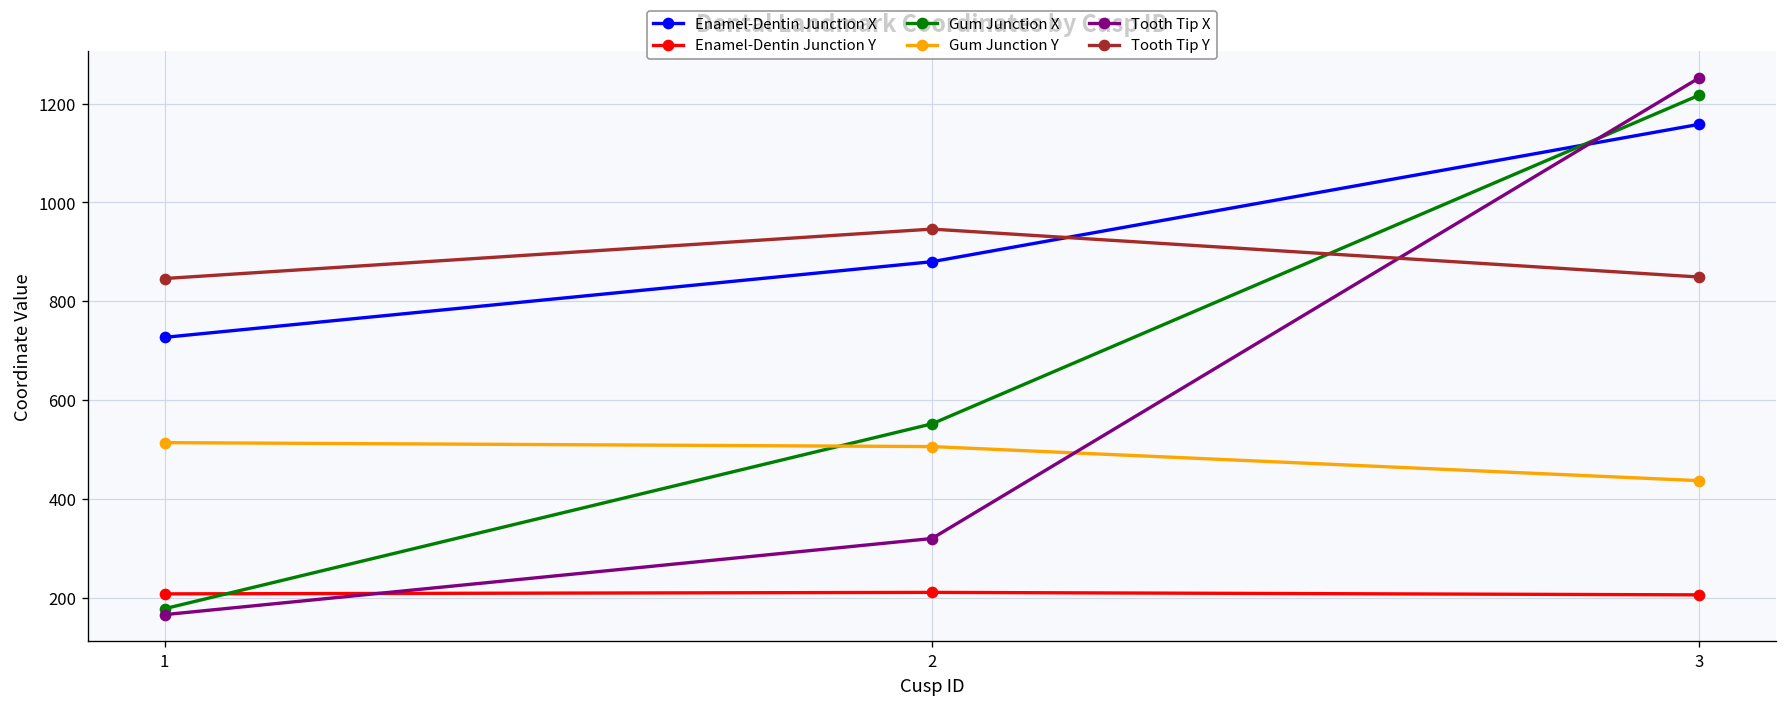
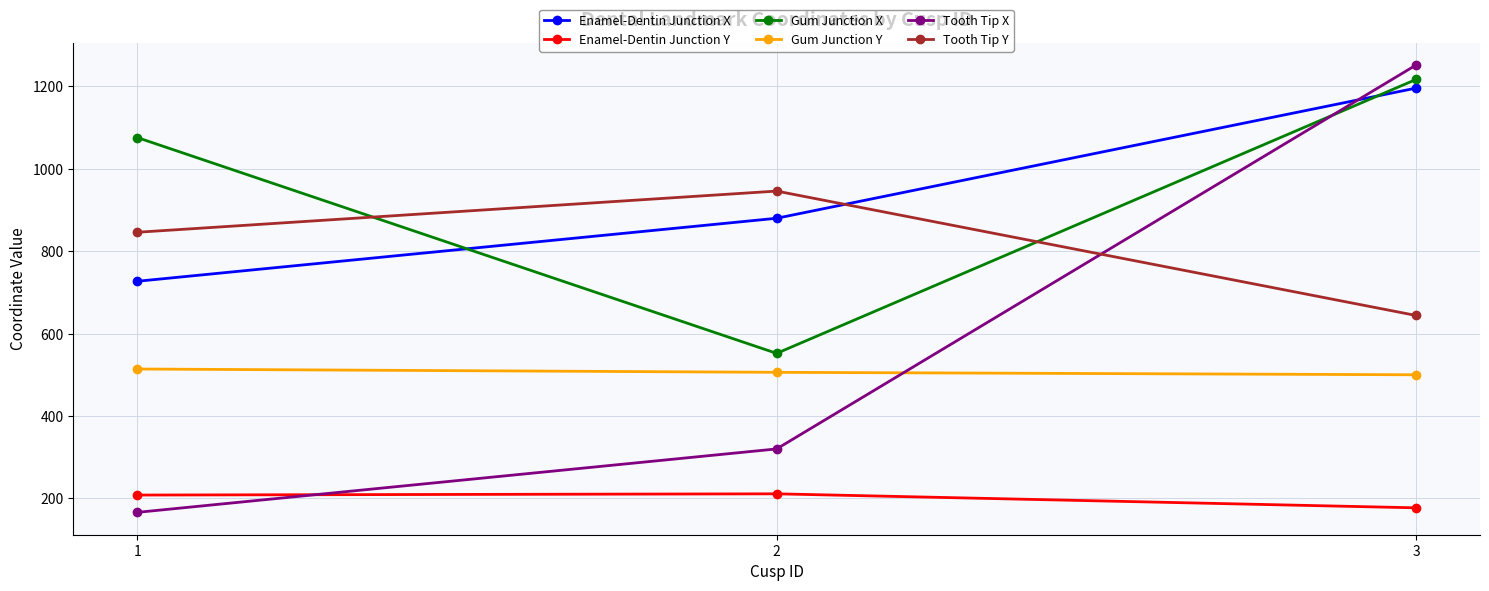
Gum Junction X, 1: 180 -> 1080
Enamel-Dentin Junction X, 3: 1160 -> 1200
Enamel-Dentin Junction Y, 3: 210 -> 180
Gum Junction Y, 3: 440 -> 500
Tooth Tip Y, 3: 850 -> 640
